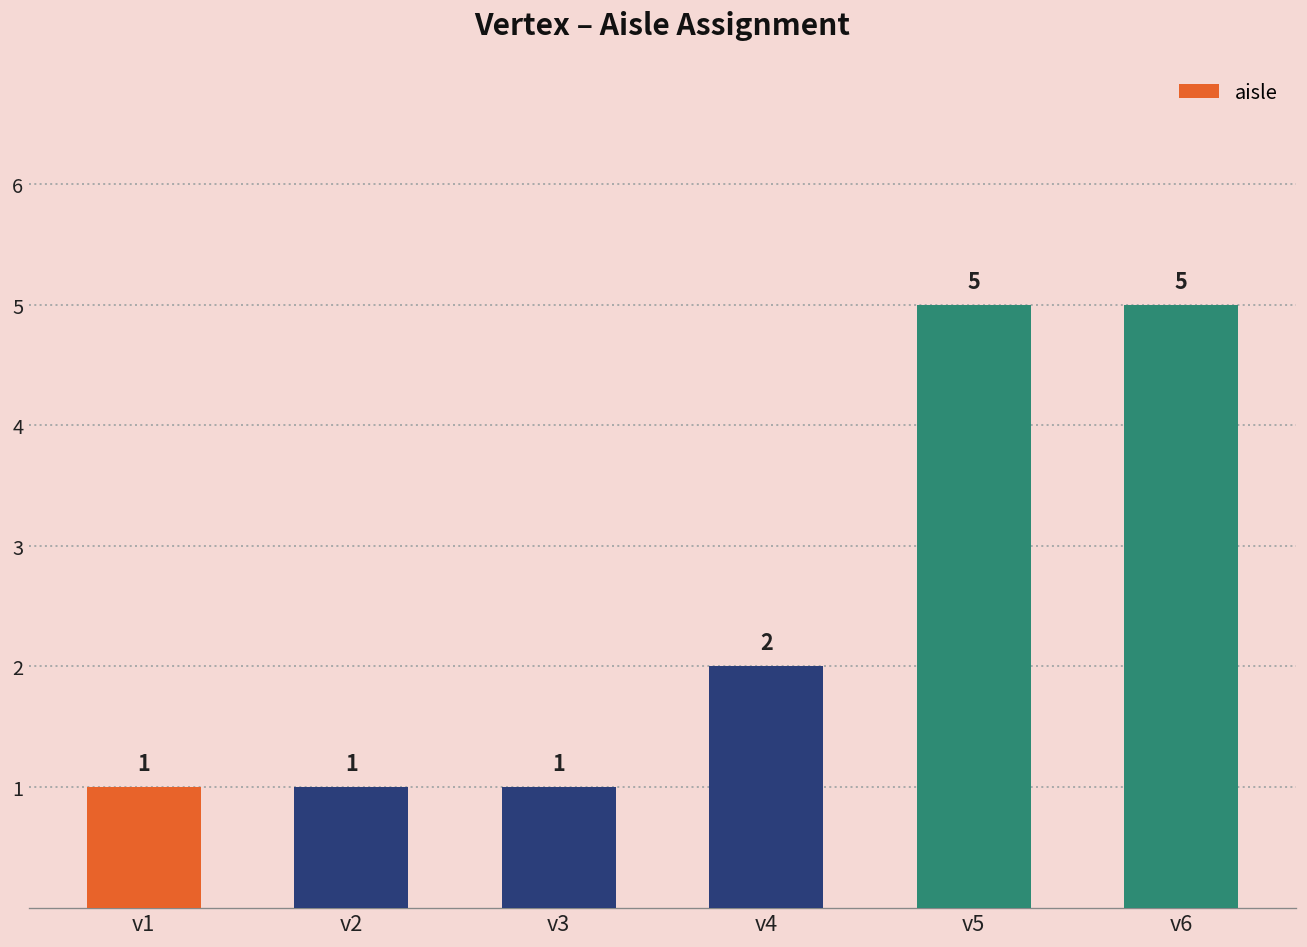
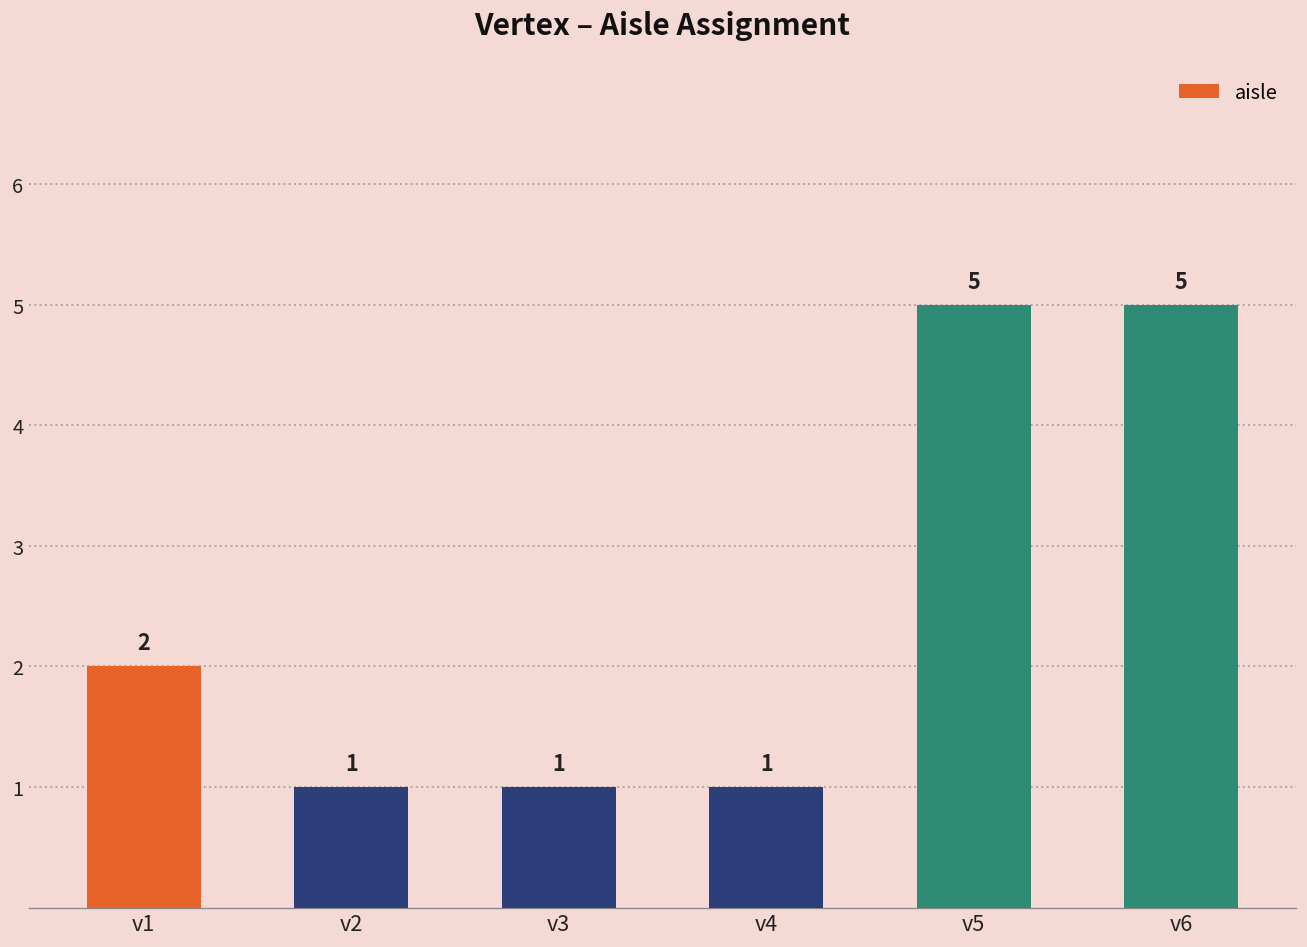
v1: 1 -> 2
v4: 2 -> 1
